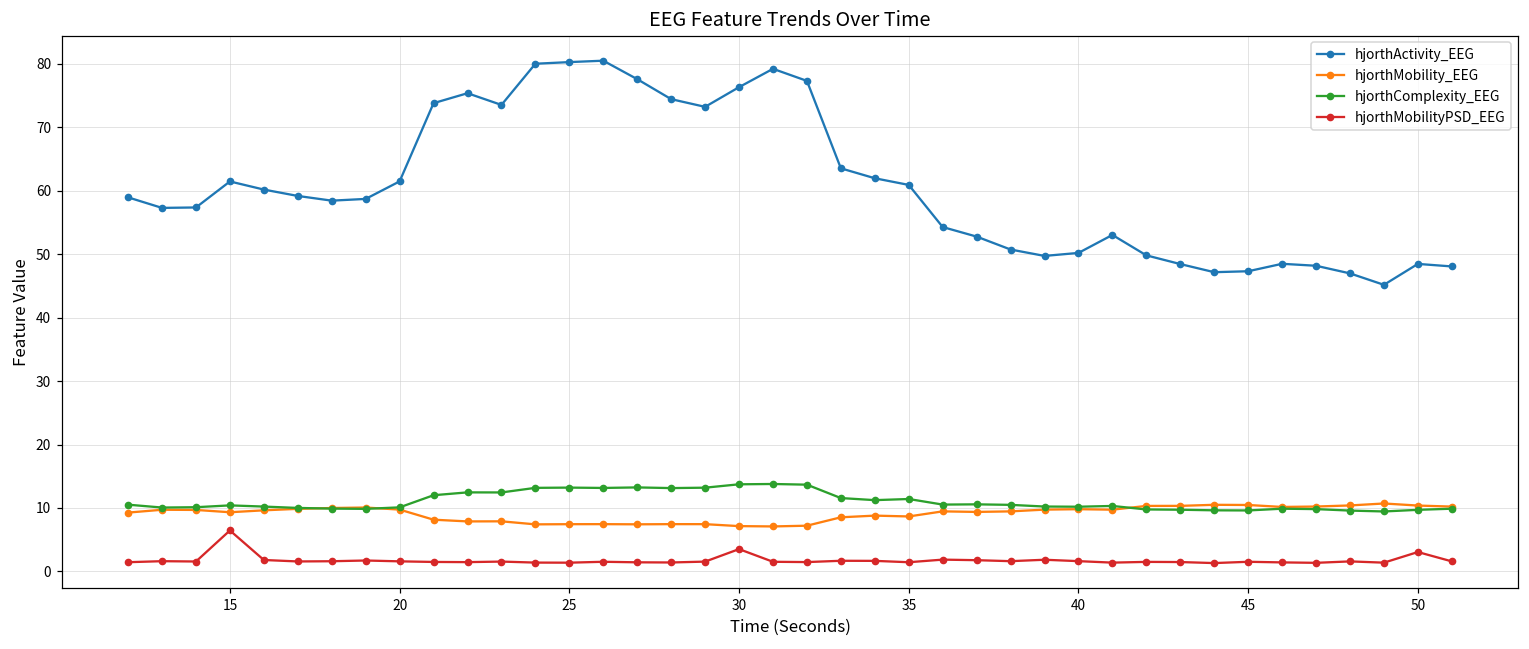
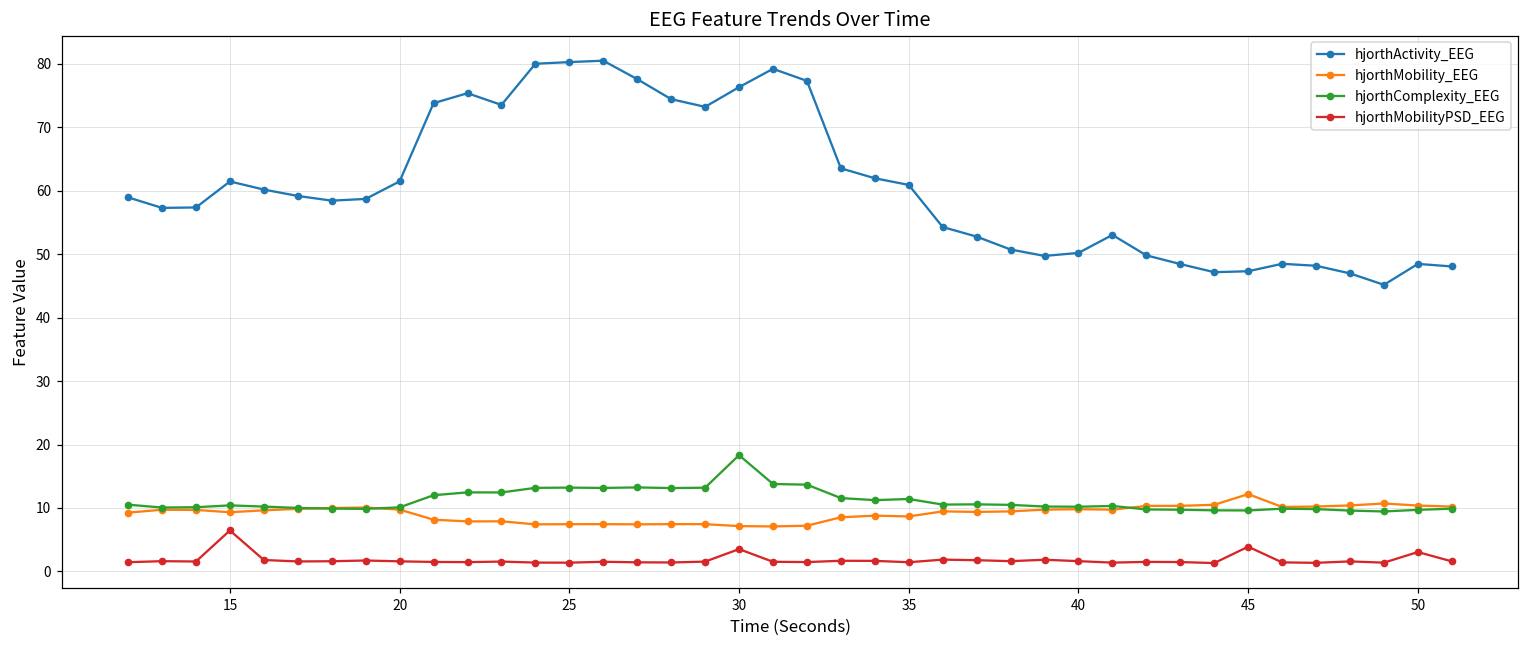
hjorthComplexity_EEG, 30: 14 -> 18
hjorthMobility_EEG, 45: 10 -> 12
hjorthMobilityPSD_EEG, 45: 2 -> 4
